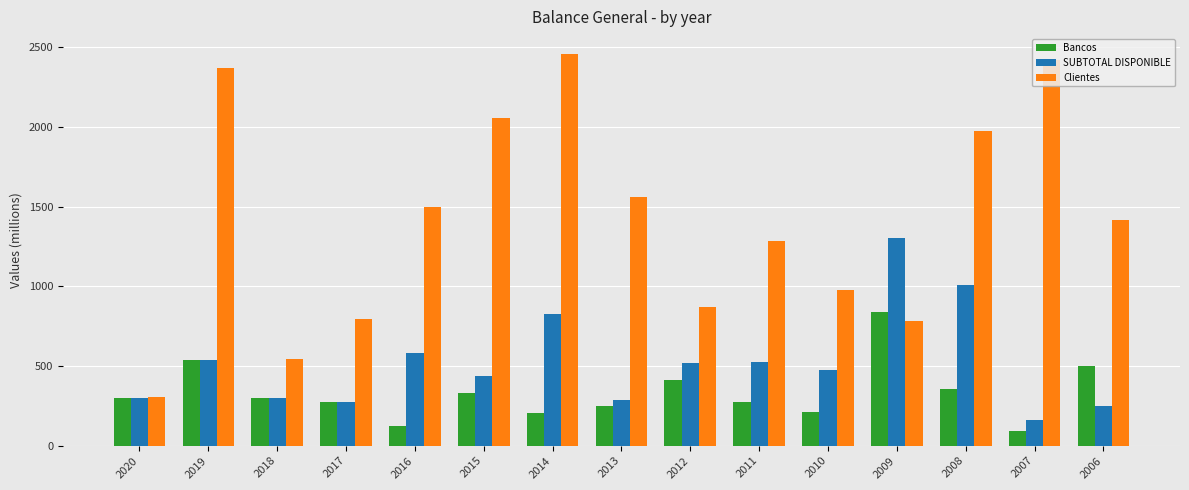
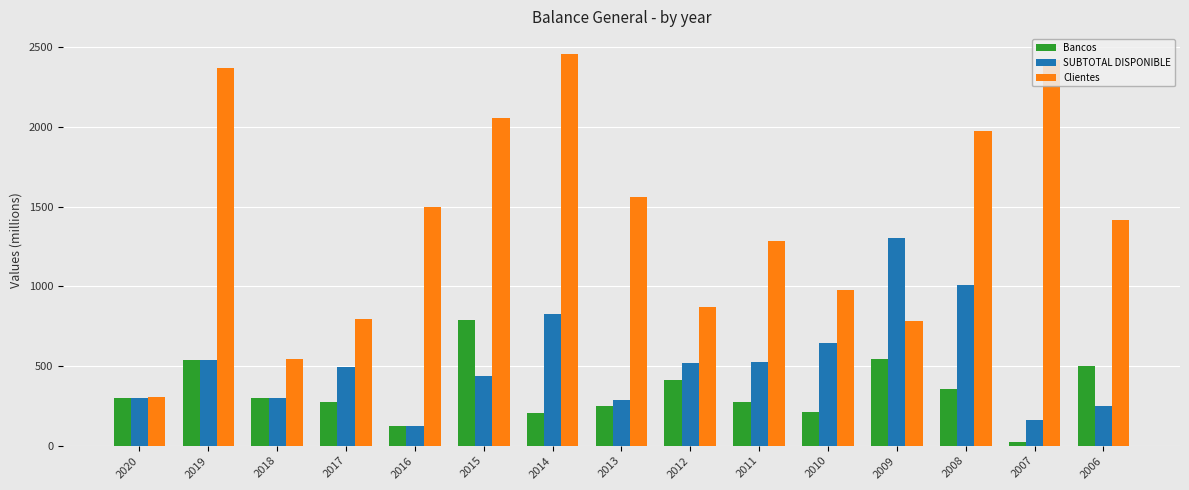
SUBTOTAL DISPONIBLE, 2017: 280 -> 500
SUBTOTAL DISPONIBLE, 2016: 580 -> 130
Bancos, 2015: 330 -> 790
SUBTOTAL DISPONIBLE, 2010: 480 -> 650
Bancos, 2009: 840 -> 540
Bancos, 2007: 90 -> 20
